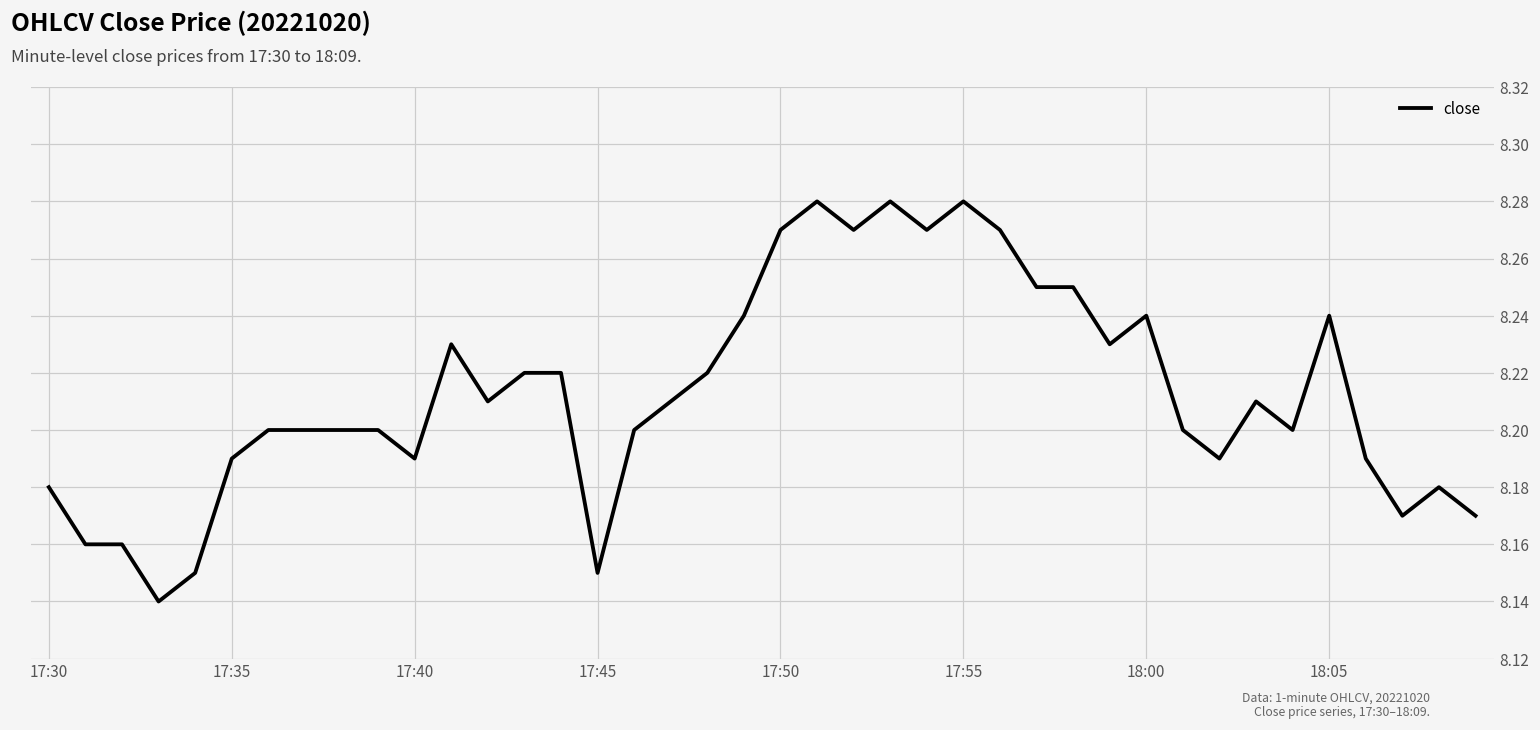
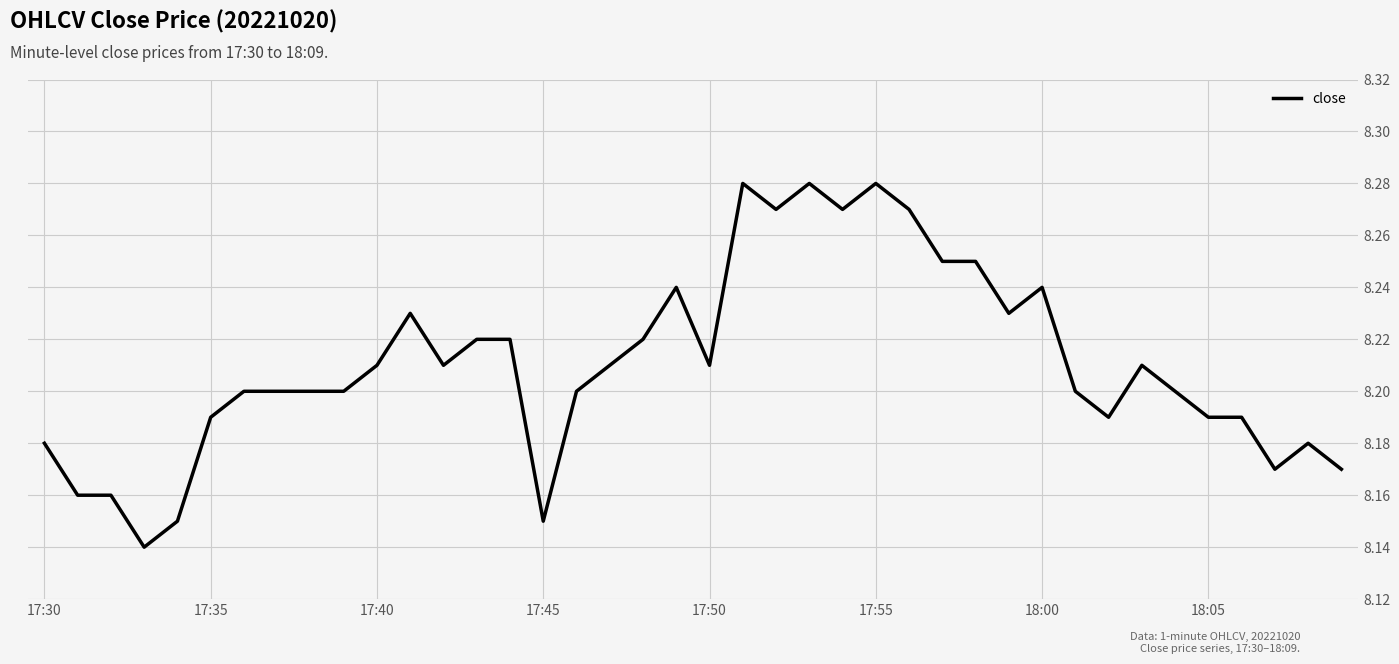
17:40: 8.19 -> 8.21
17:50: 8.27 -> 8.21
18:05: 8.24 -> 8.19
